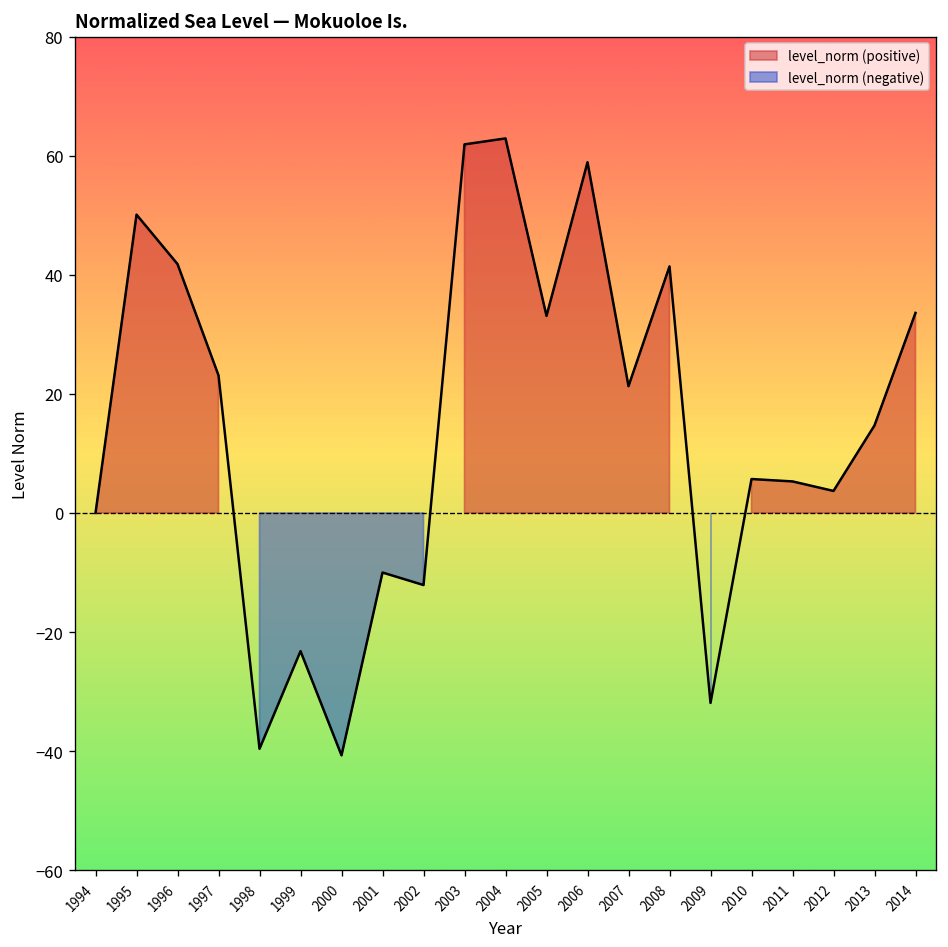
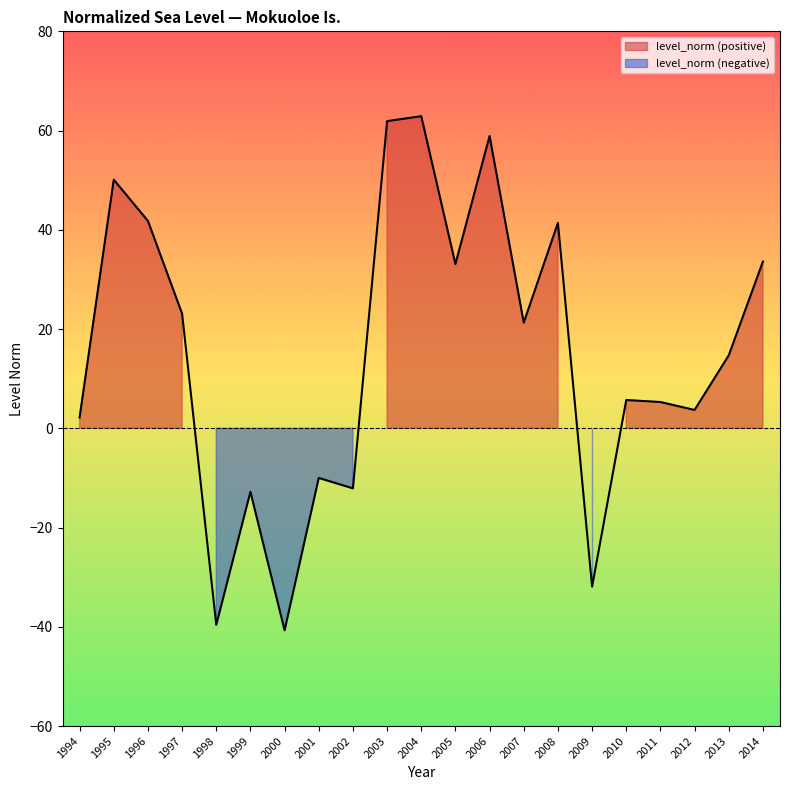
1994: 0 -> 2
1999: -23 -> -13
